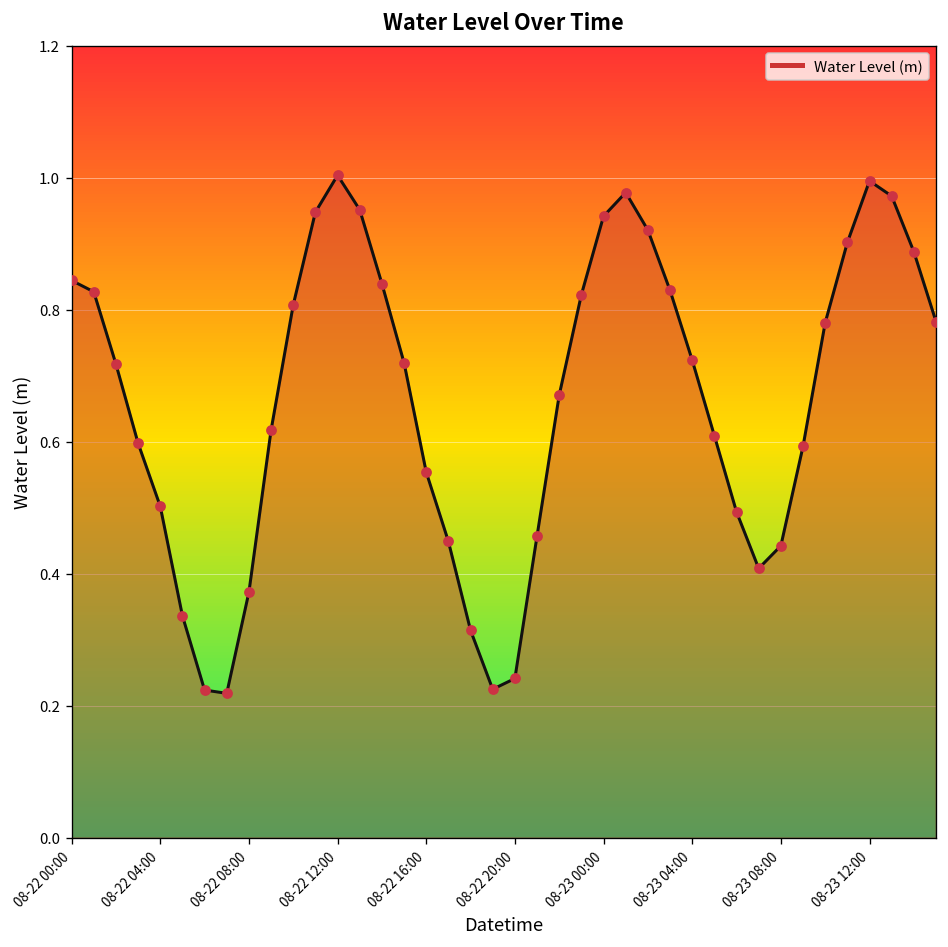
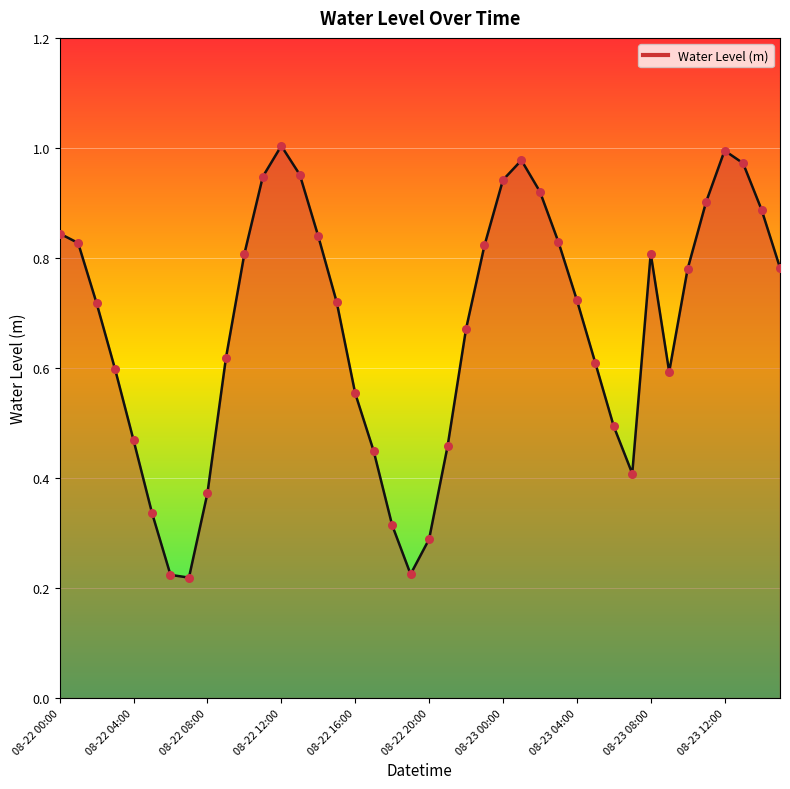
08-22 04:00: 0.50 -> 0.47
08-22 20:00: 0.24 -> 0.29
08-23 08:00: 0.44 -> 0.81
